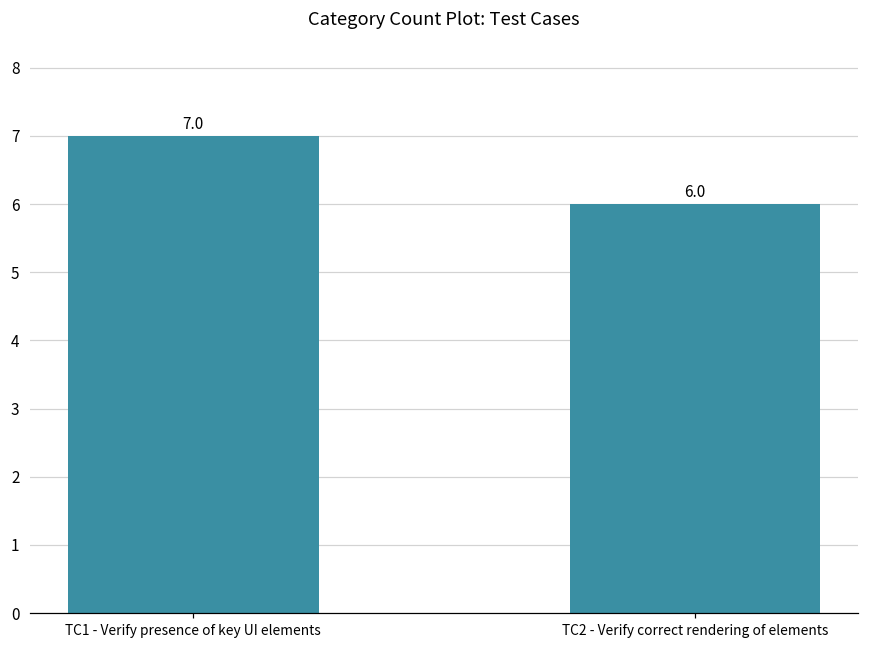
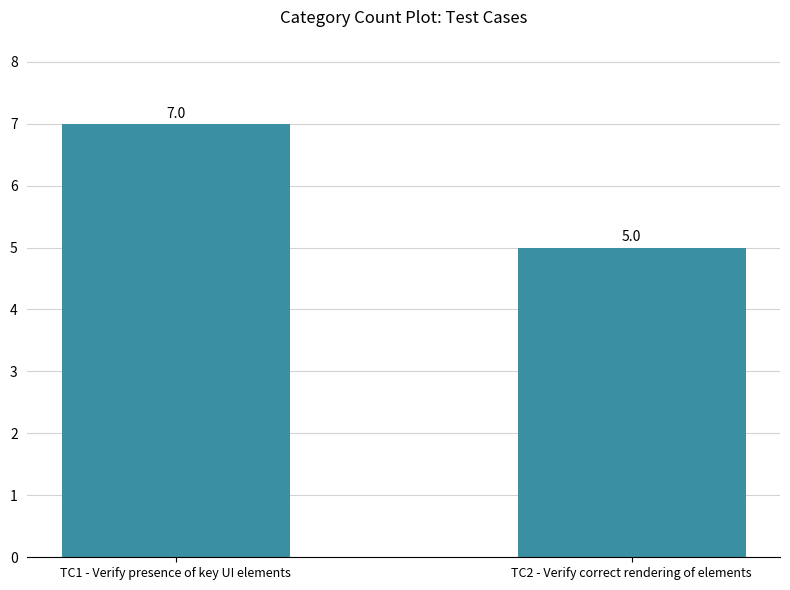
TC2 - Verify correct rendering of elements: 6.0 -> 5.0
